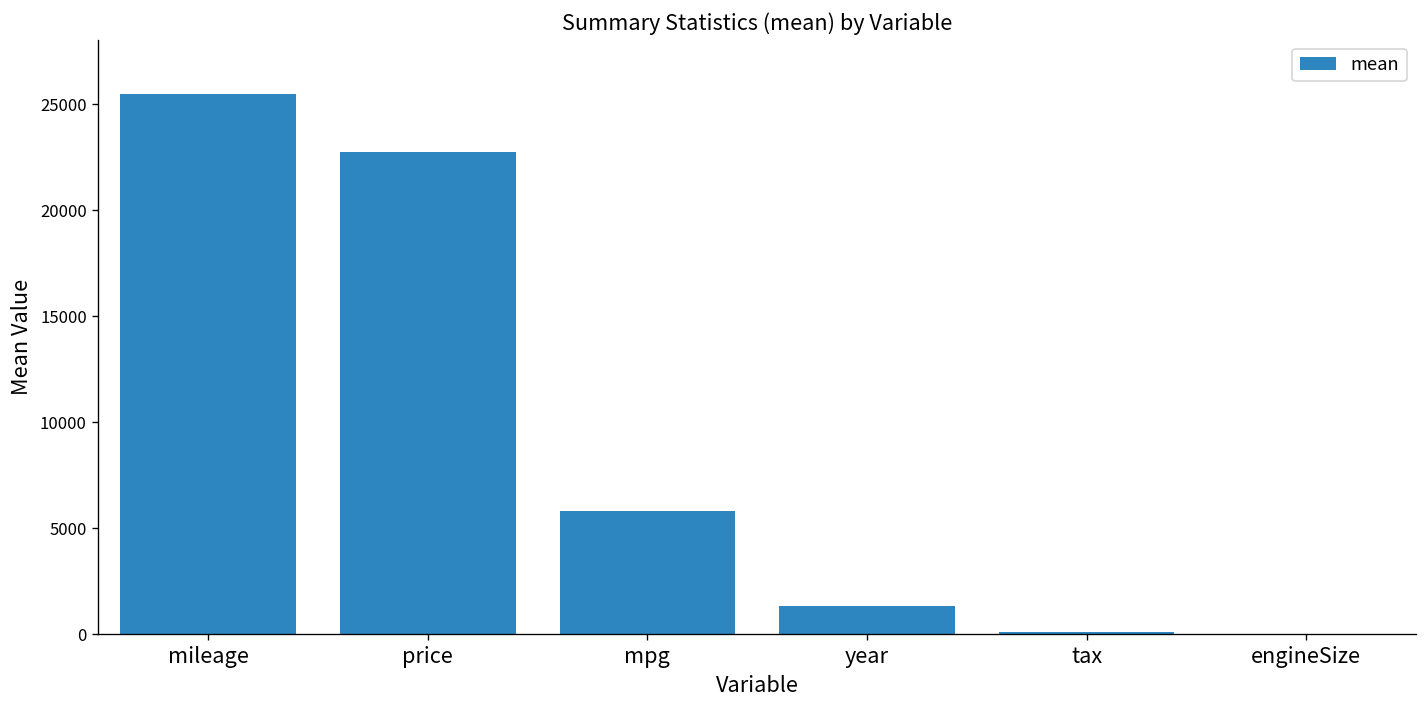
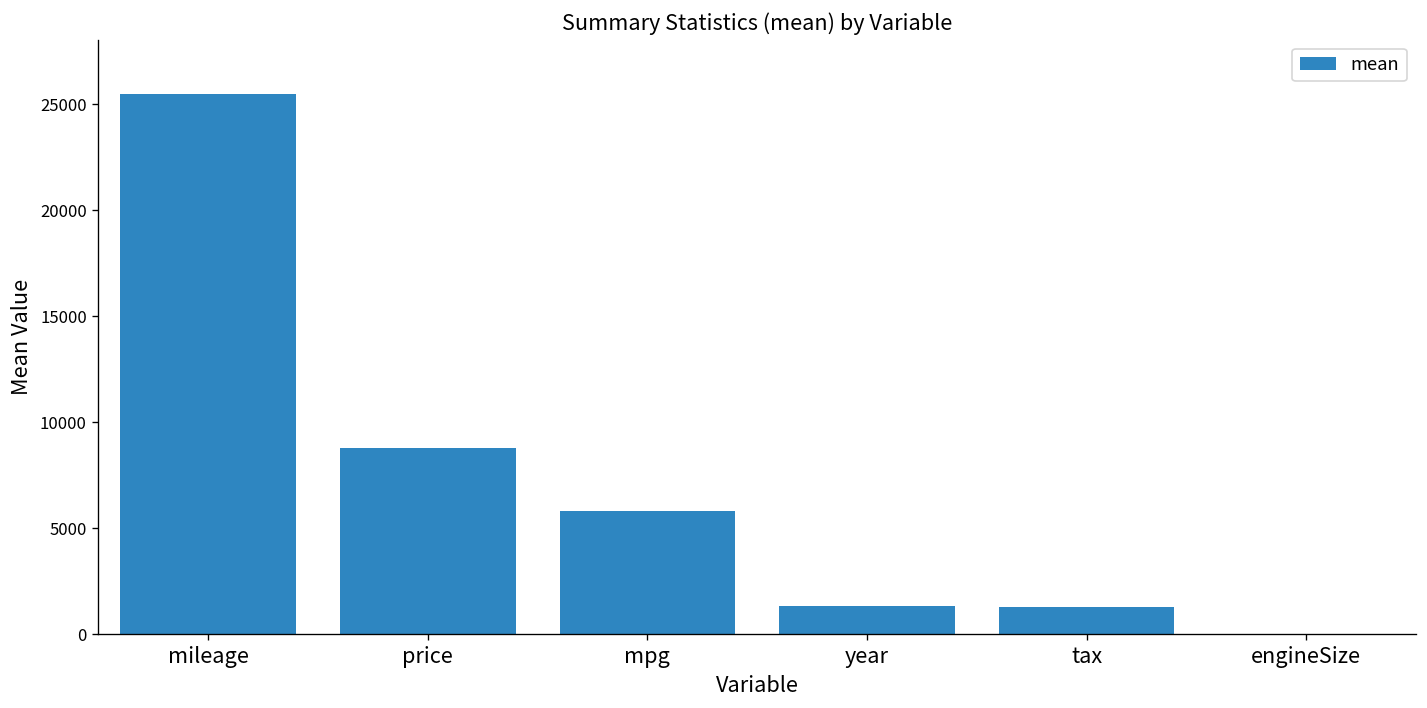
price: 22700 -> 8800
tax: 100 -> 1300
